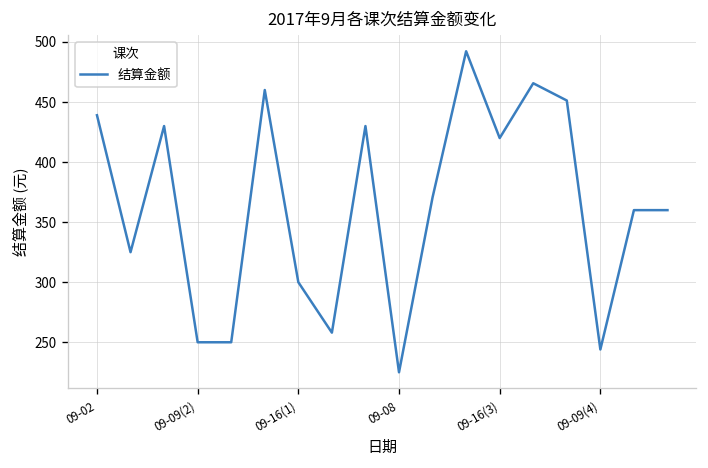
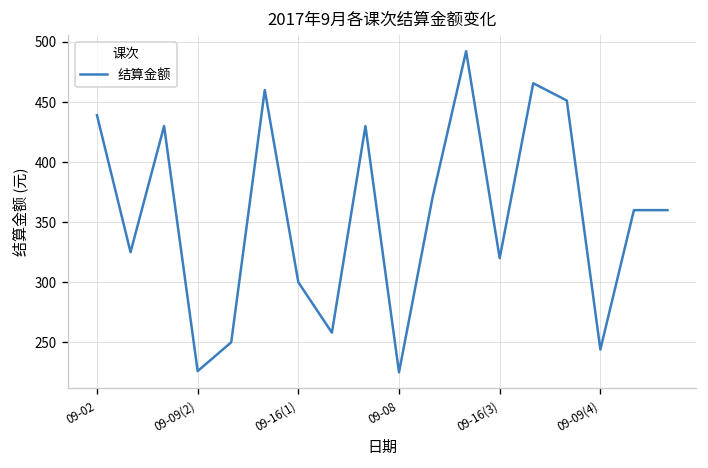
09-09(2): 250 -> 226
09-16(3): 420 -> 320
